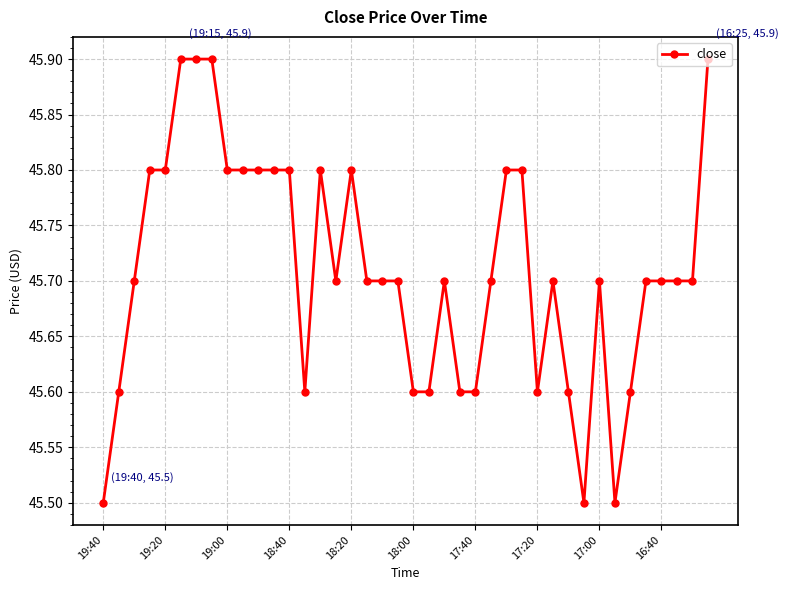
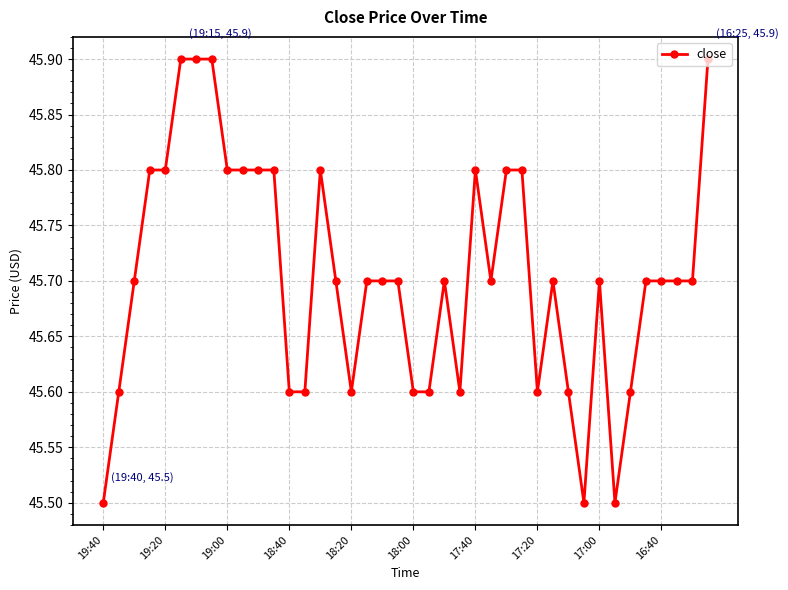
18:40: 45.8 -> 45.6
18:20: 45.8 -> 45.6
17:40: 45.6 -> 45.8
